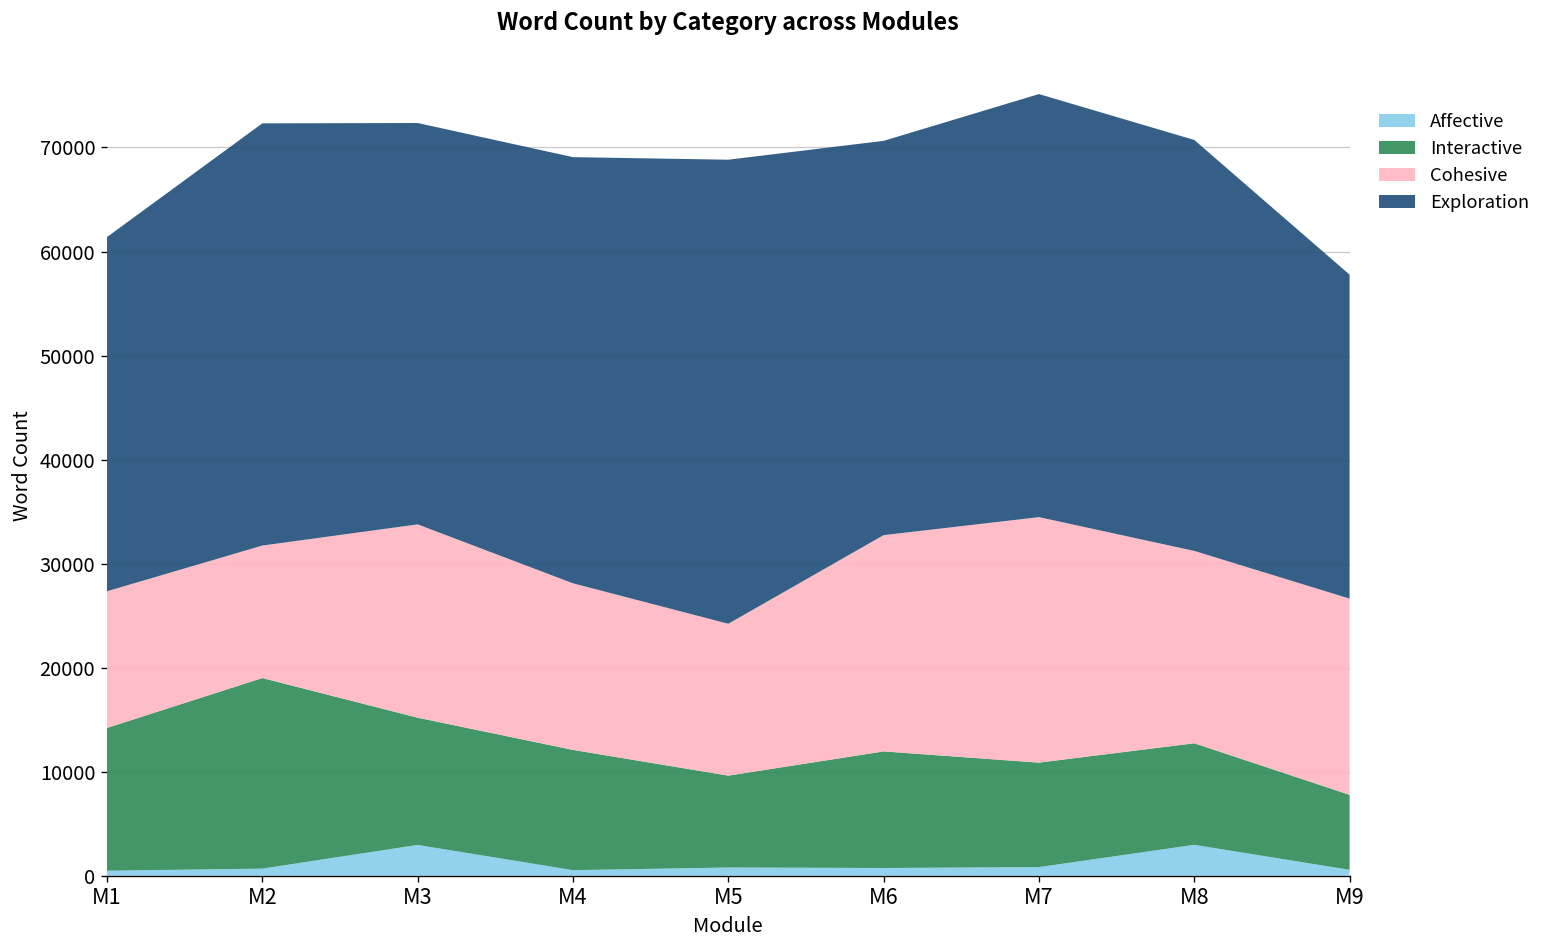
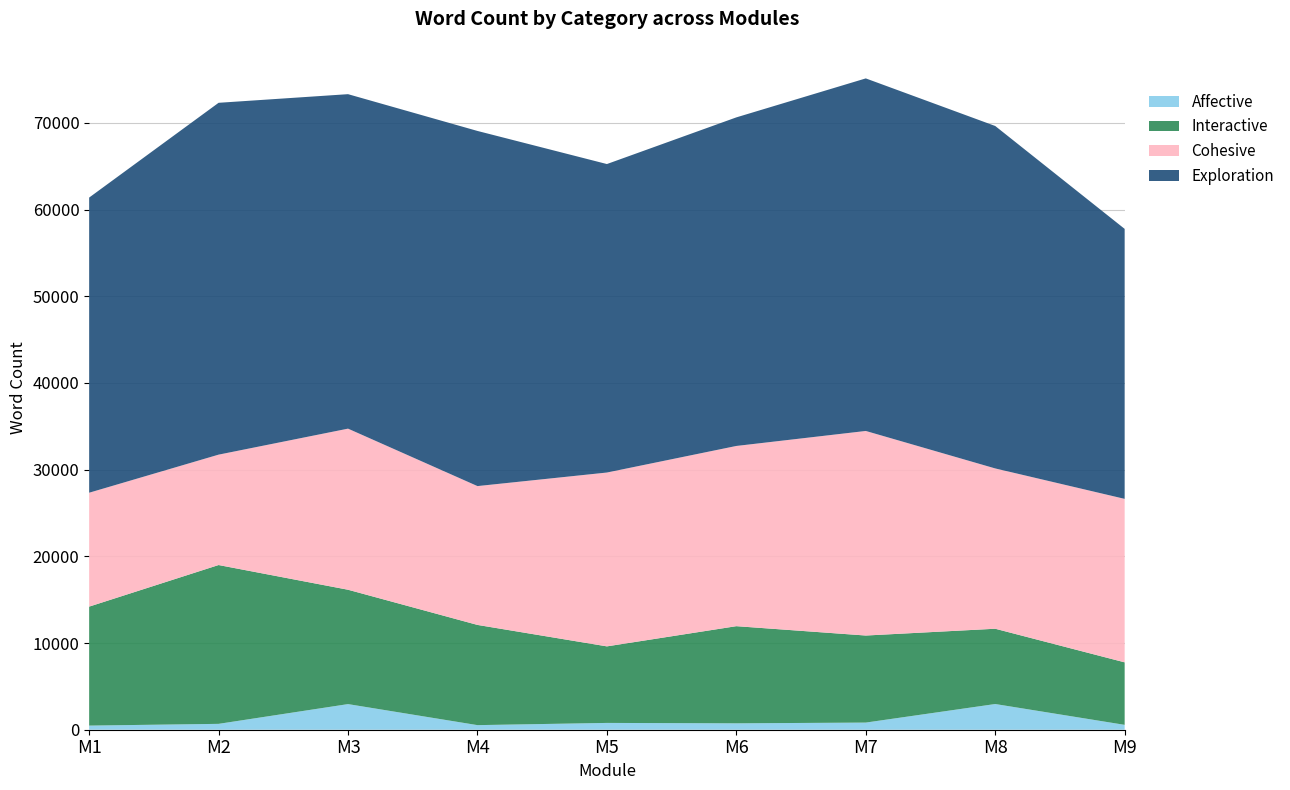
Interactive, M3: 12000 -> 13000
Cohesive, M5: 15000 -> 20000
Exploration, M5: 45000 -> 36000
Interactive, M8: 10000 -> 9000
